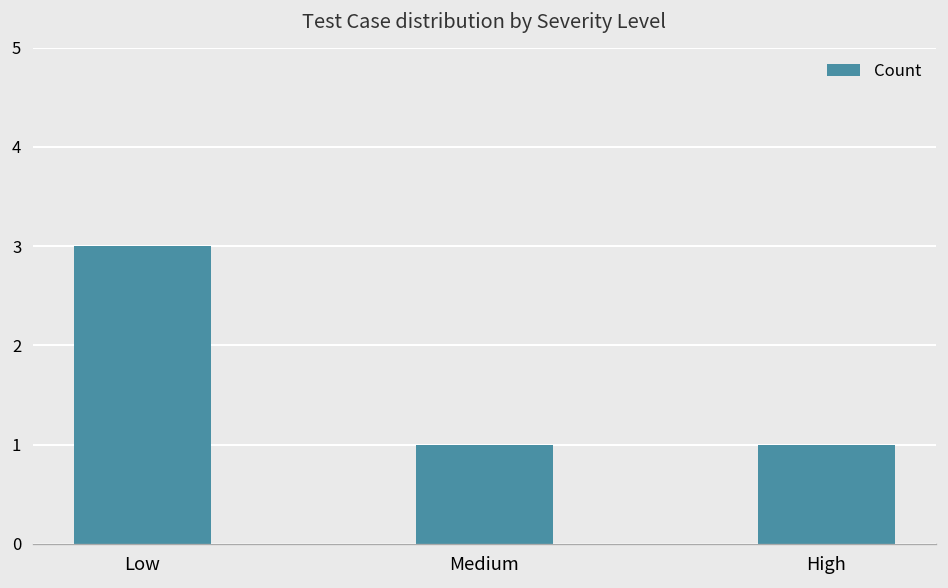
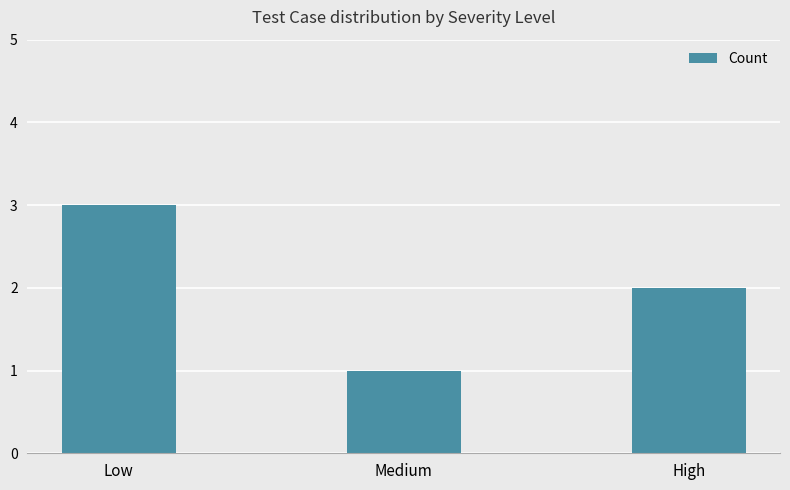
High: 1 -> 2
